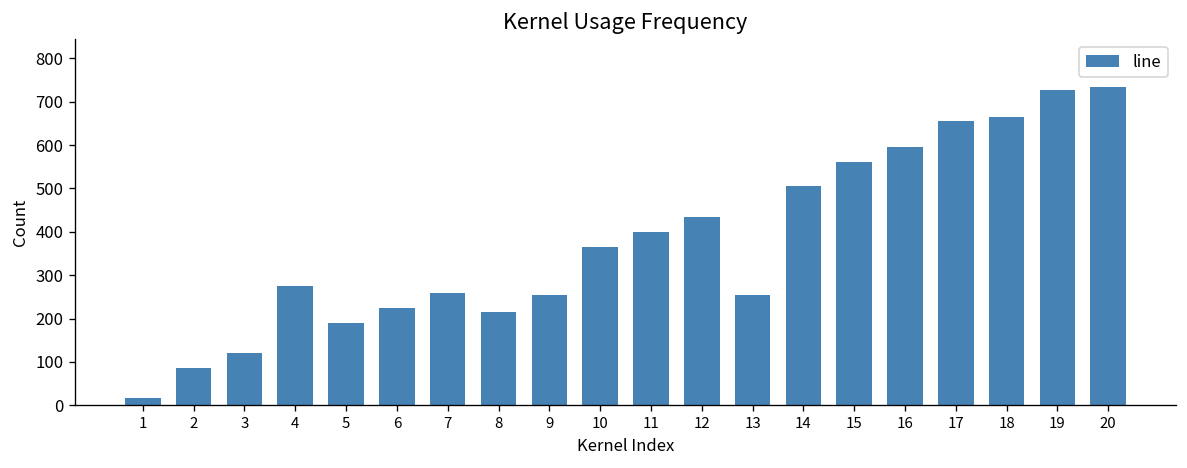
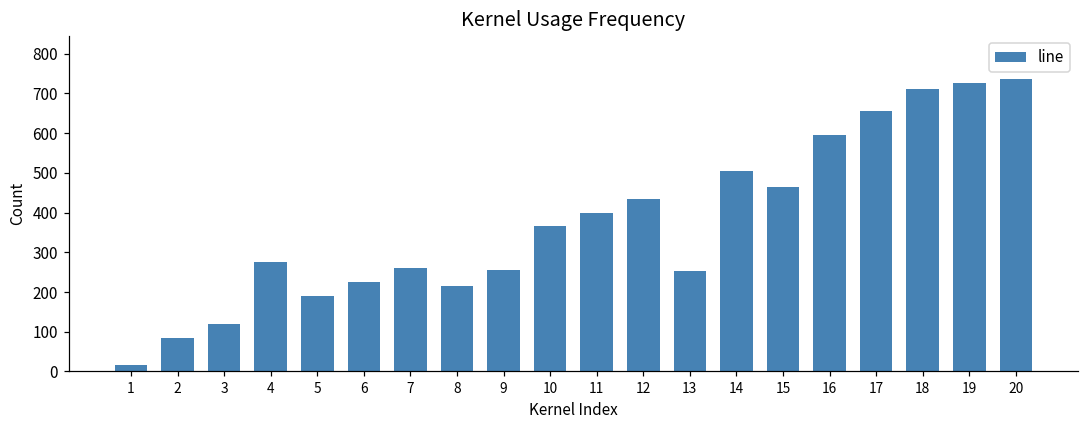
15: 560 -> 460
18: 670 -> 710
